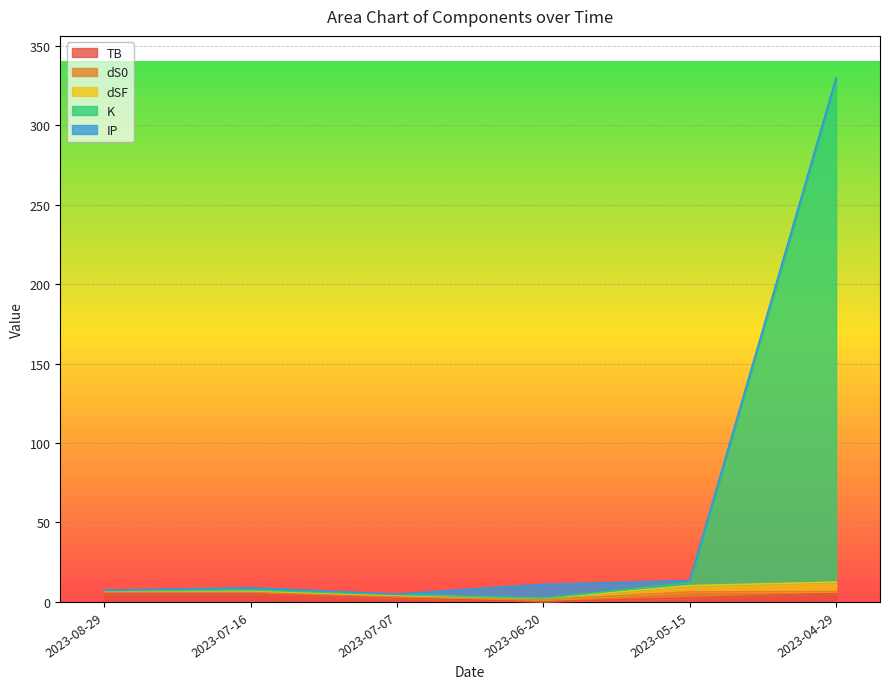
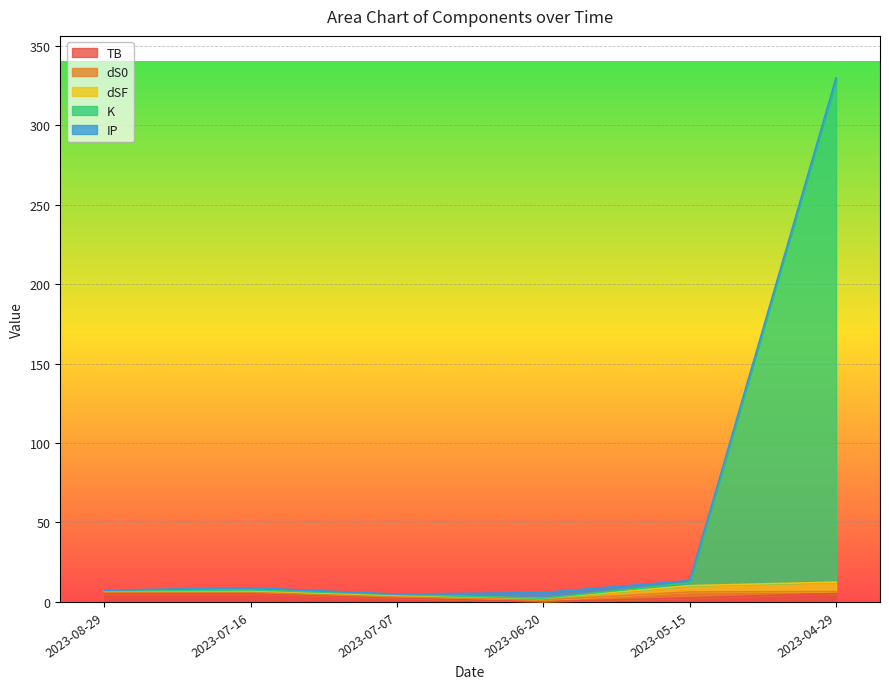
IP, 2023-06-20: 9 -> 4
